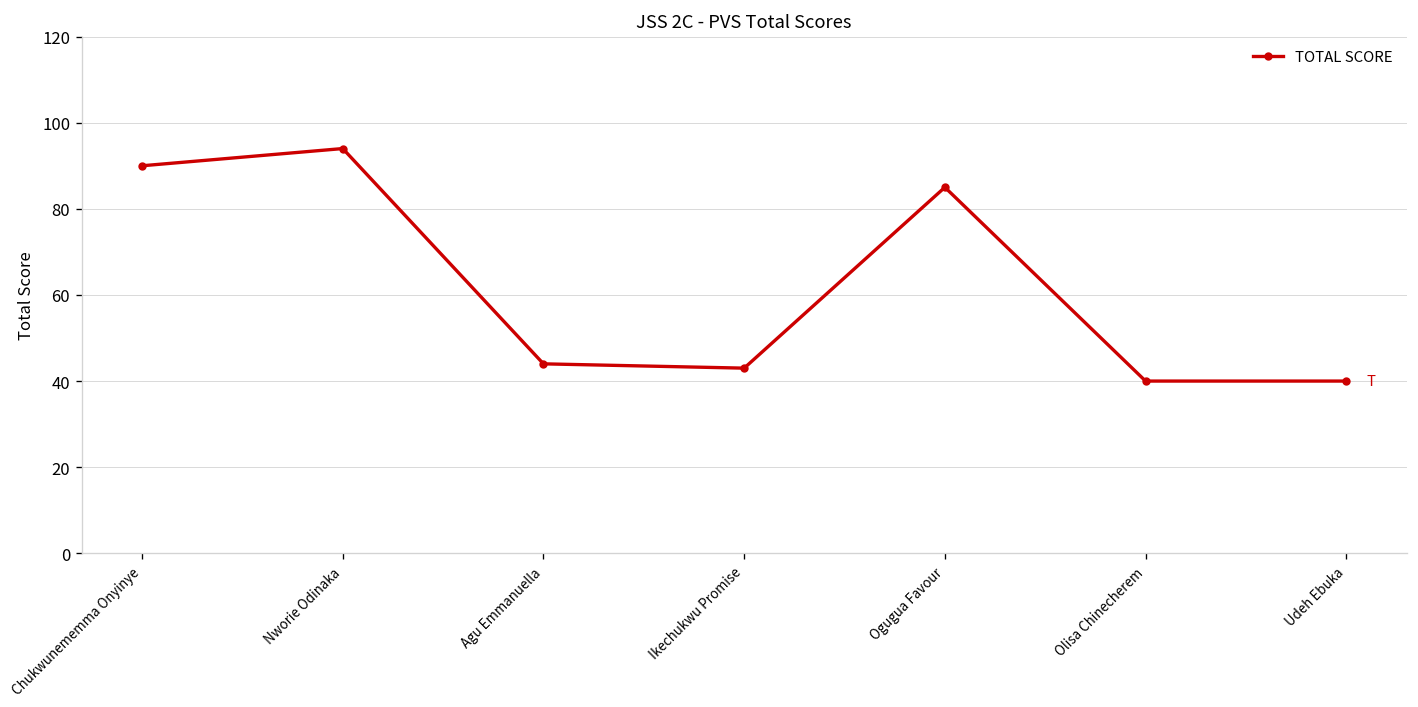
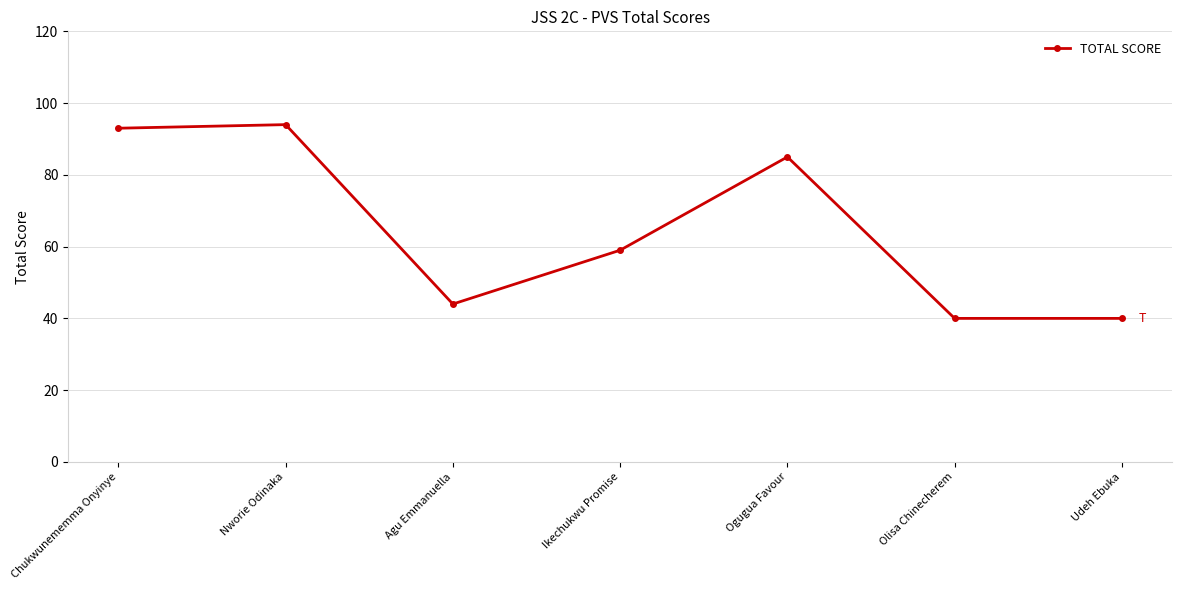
Chukwunememma Onyinye: 90 -> 93
Ikechukwu Promise: 43 -> 59
